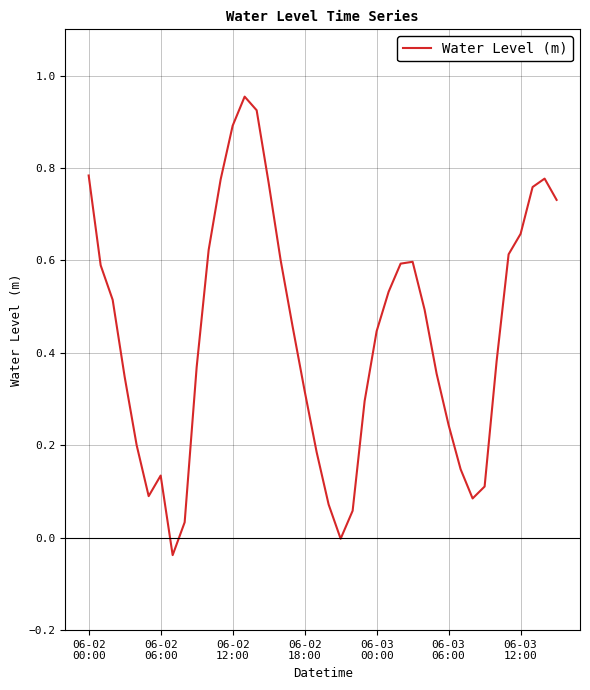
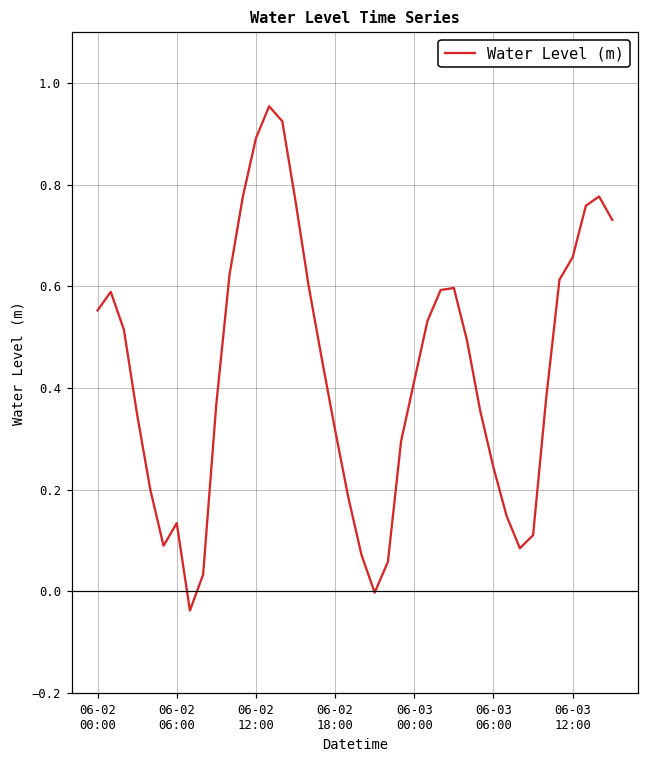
06-02 00:00: 0.78 -> 0.55
06-03 00:00: 0.45 -> 0.41
